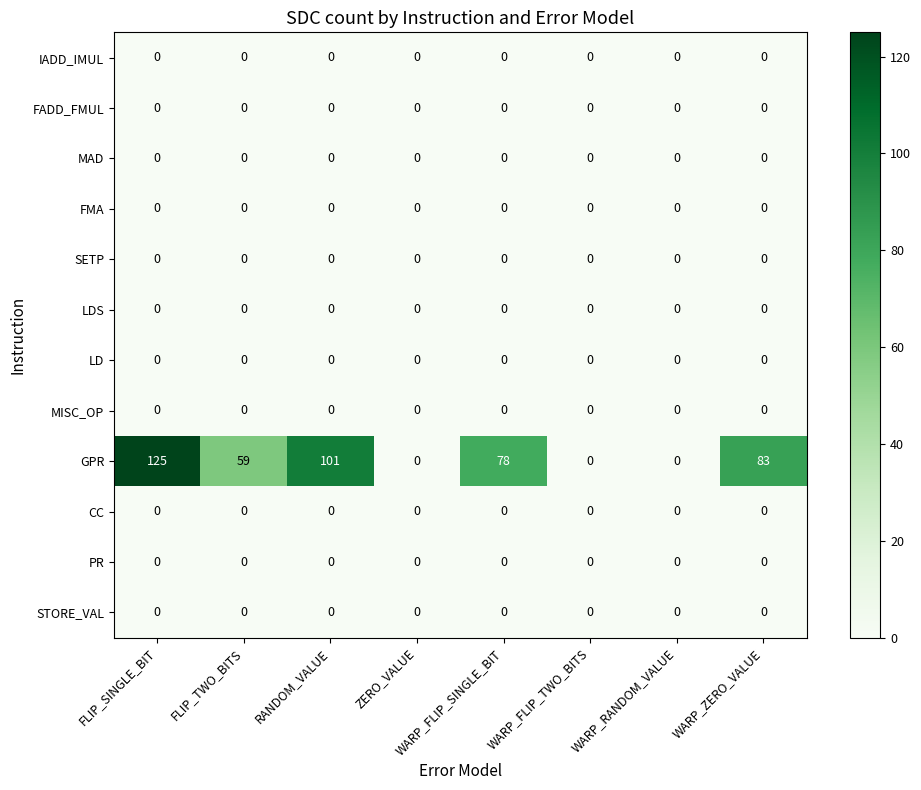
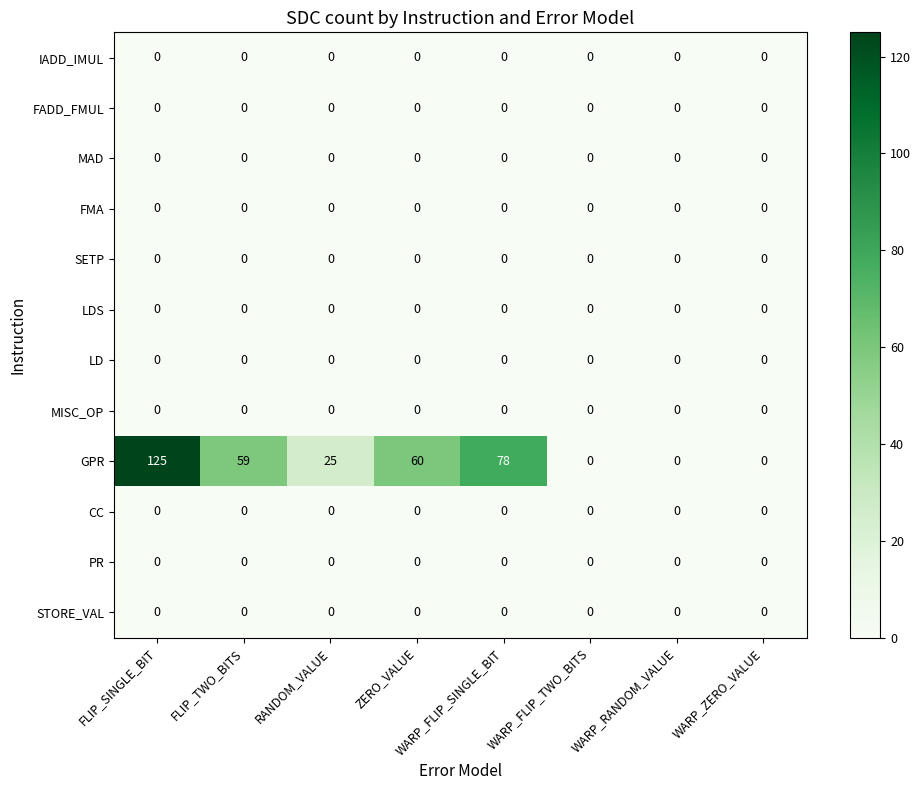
GPR, RANDOM_VALUE: 101 -> 25
GPR, ZERO_VALUE: 0 -> 60
GPR, WARP_ZERO_VALUE: 83 -> 0
